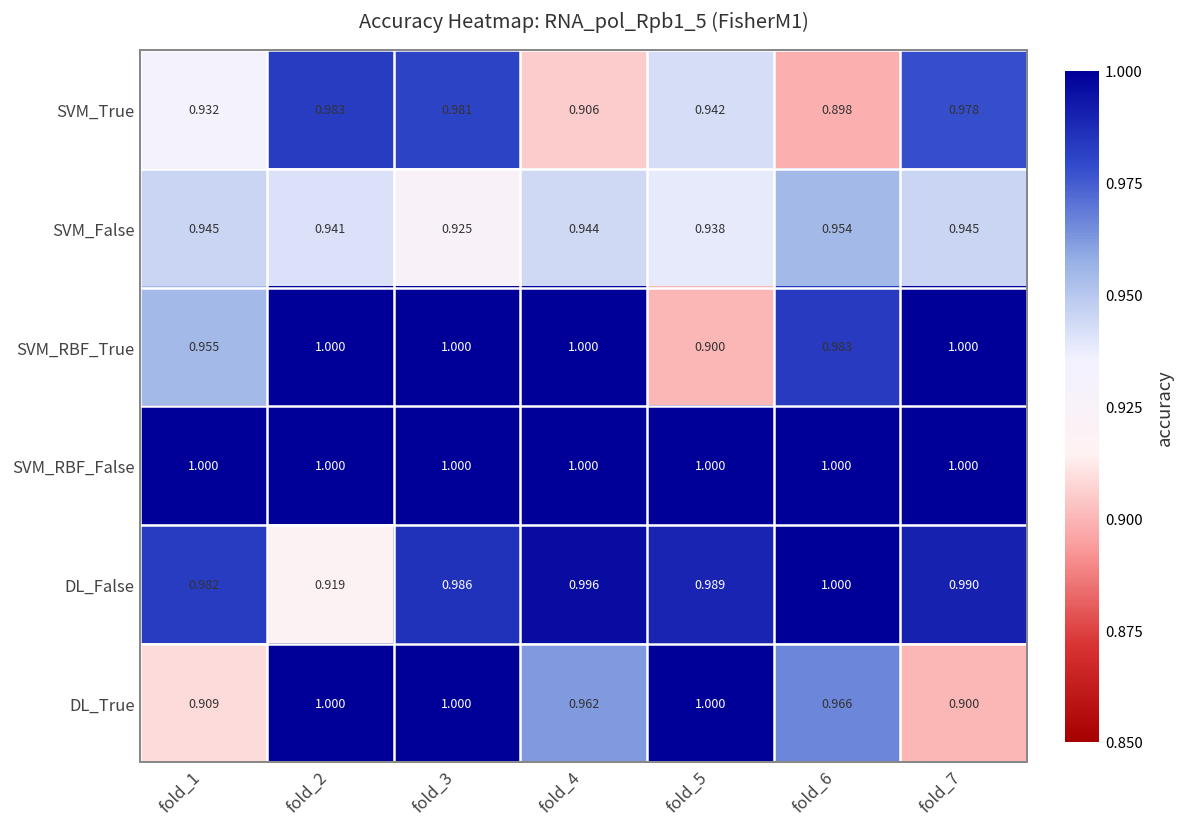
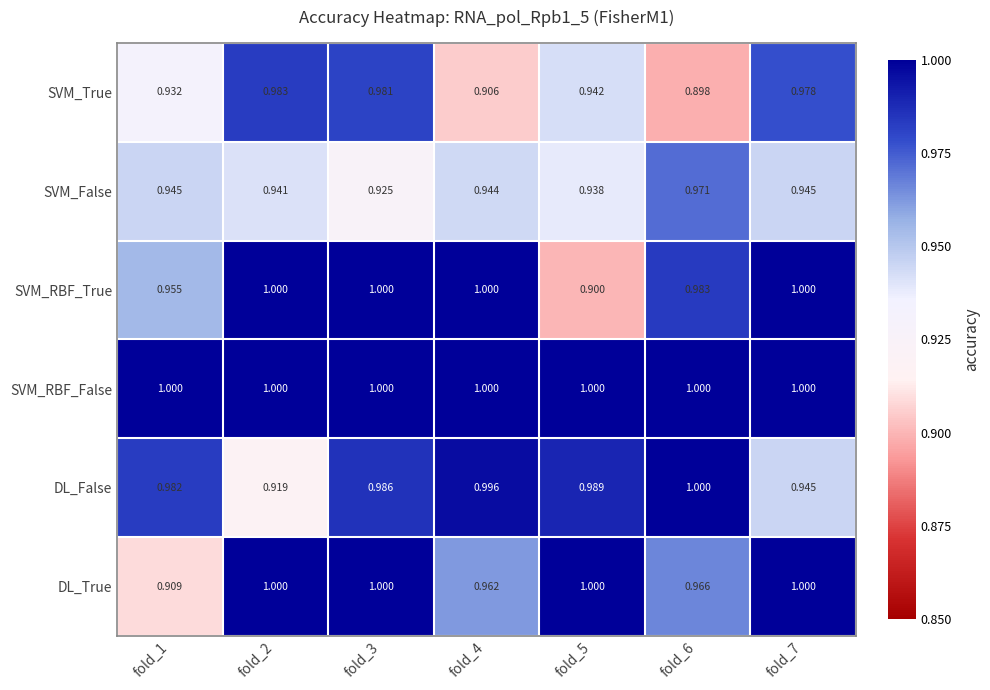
SVM_False, fold_6: 0.954 -> 0.971
DL_False, fold_7: 0.990 -> 0.945
DL_True, fold_7: 0.900 -> 1.000
